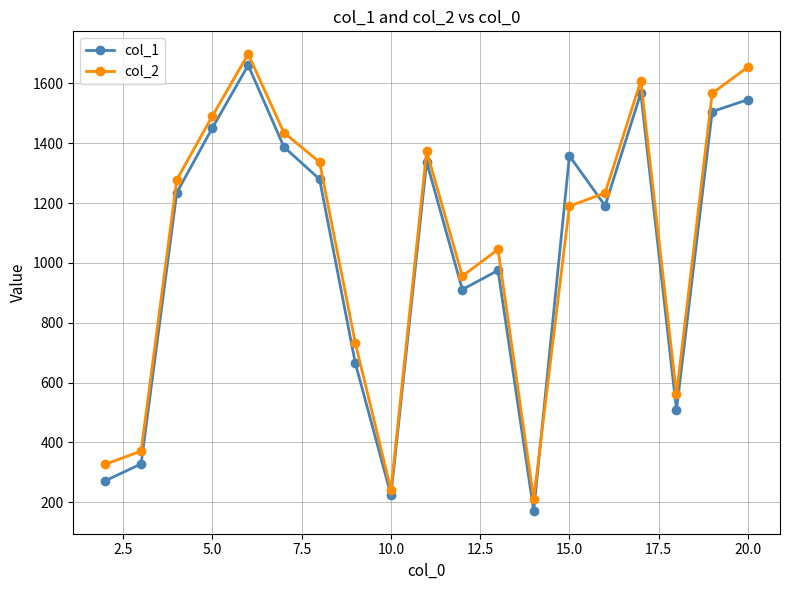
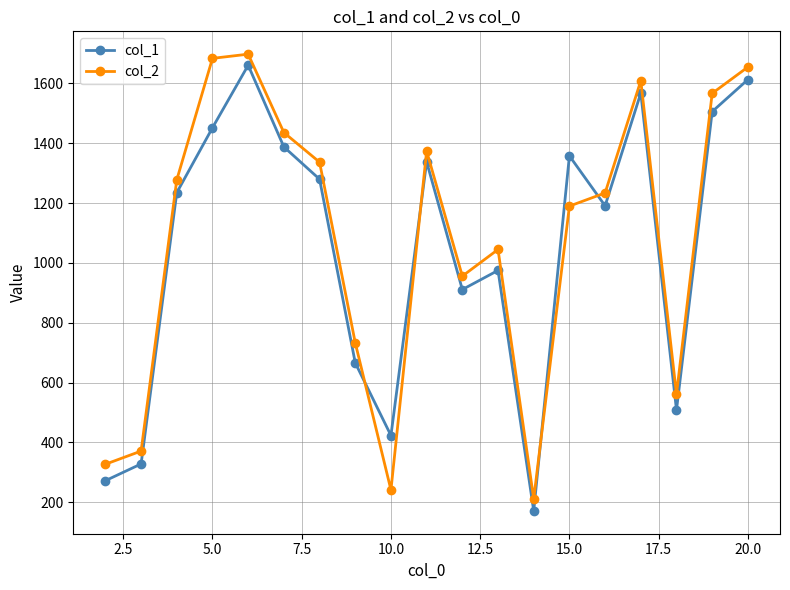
col_2, 5.0: 1490 -> 1680
col_1, 10.0: 220 -> 420
col_1, 20.0: 1550 -> 1610
